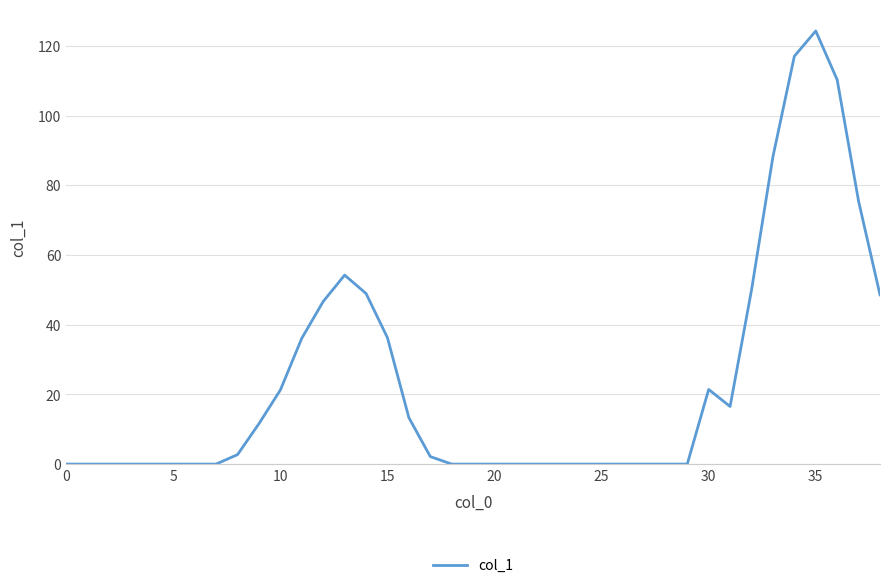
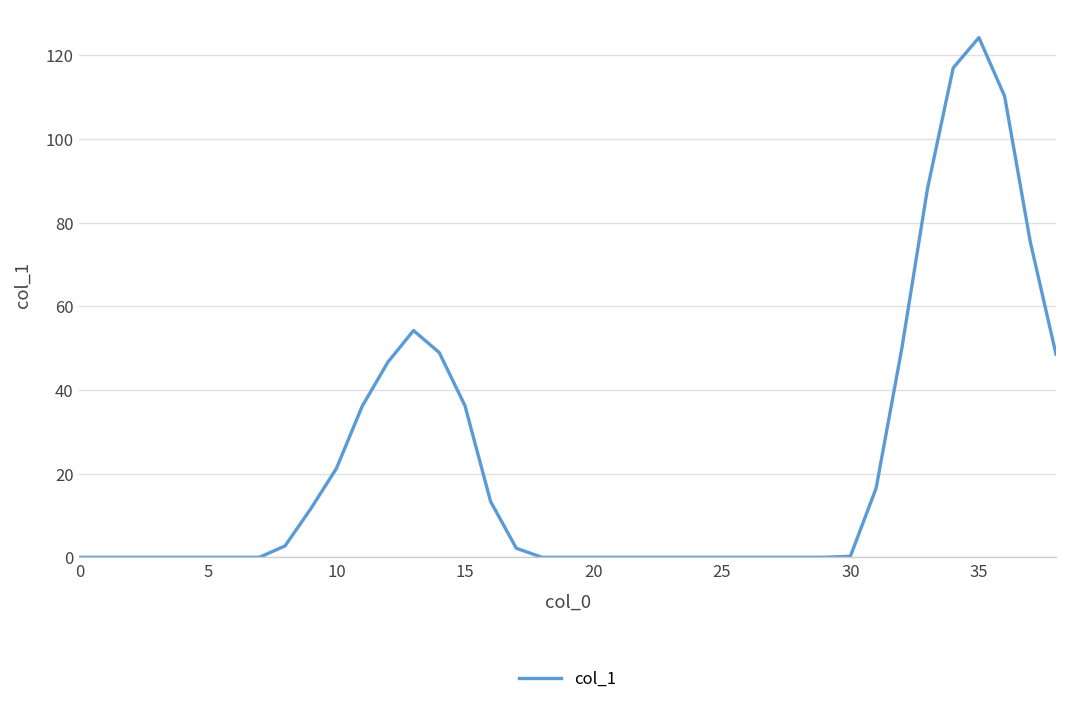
30: 21 -> 0
